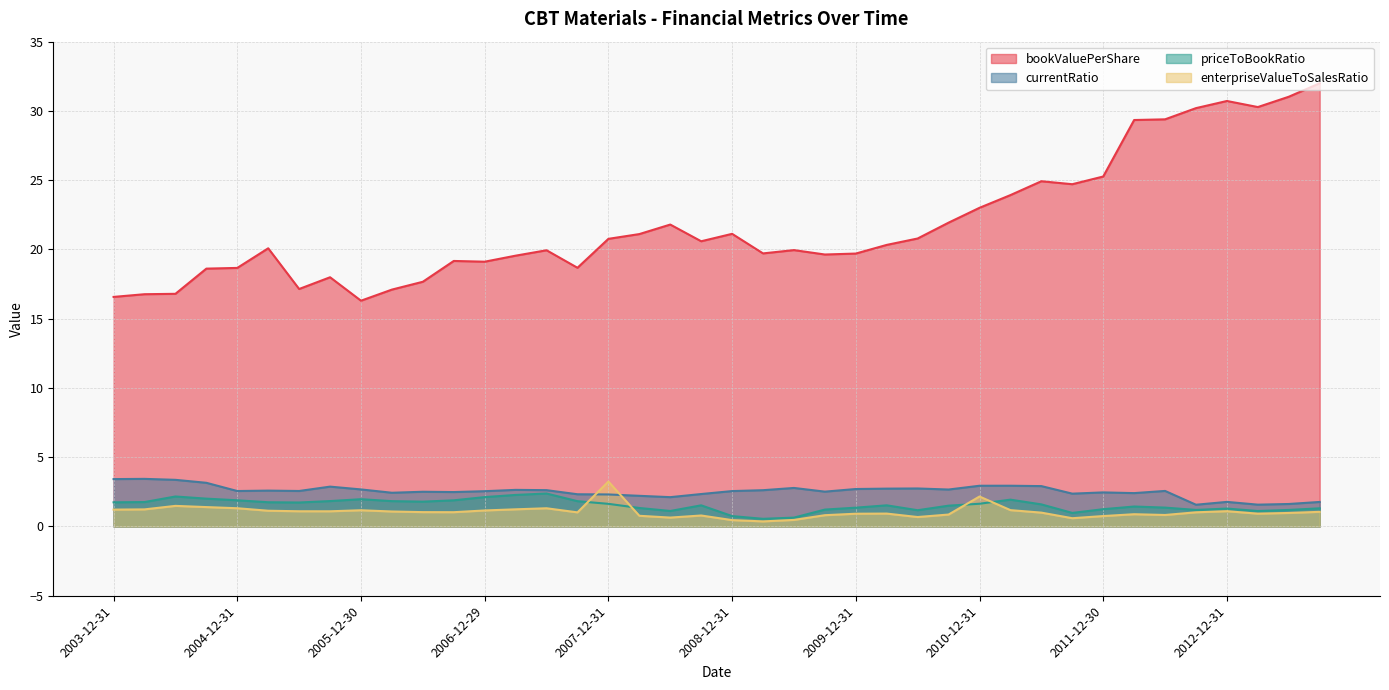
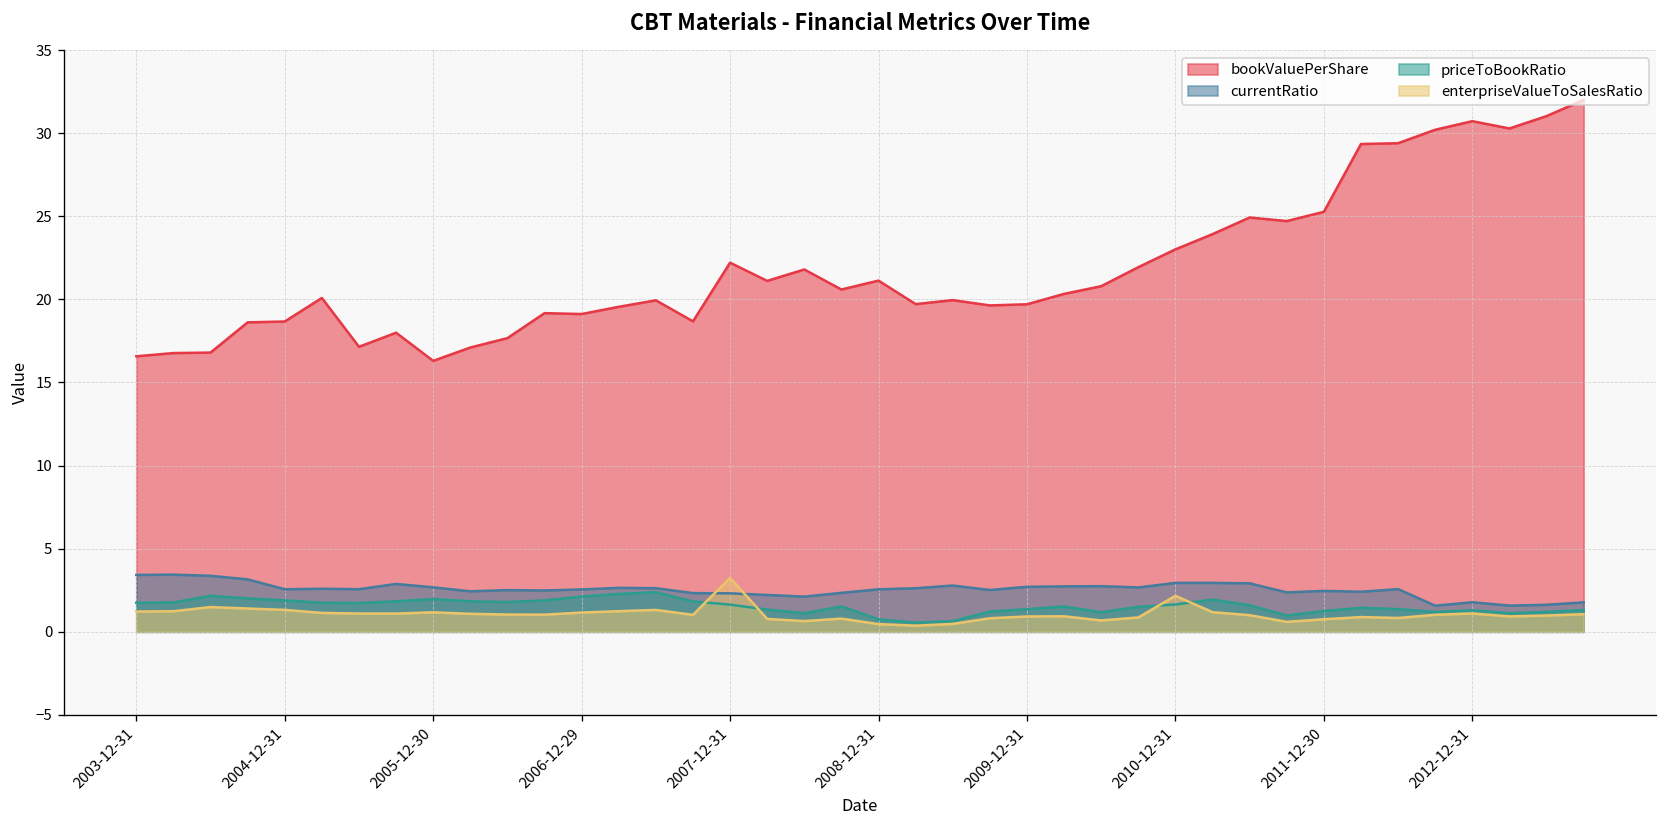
bookValuePerShare, 2007-12-31: 20.8 -> 22.2
